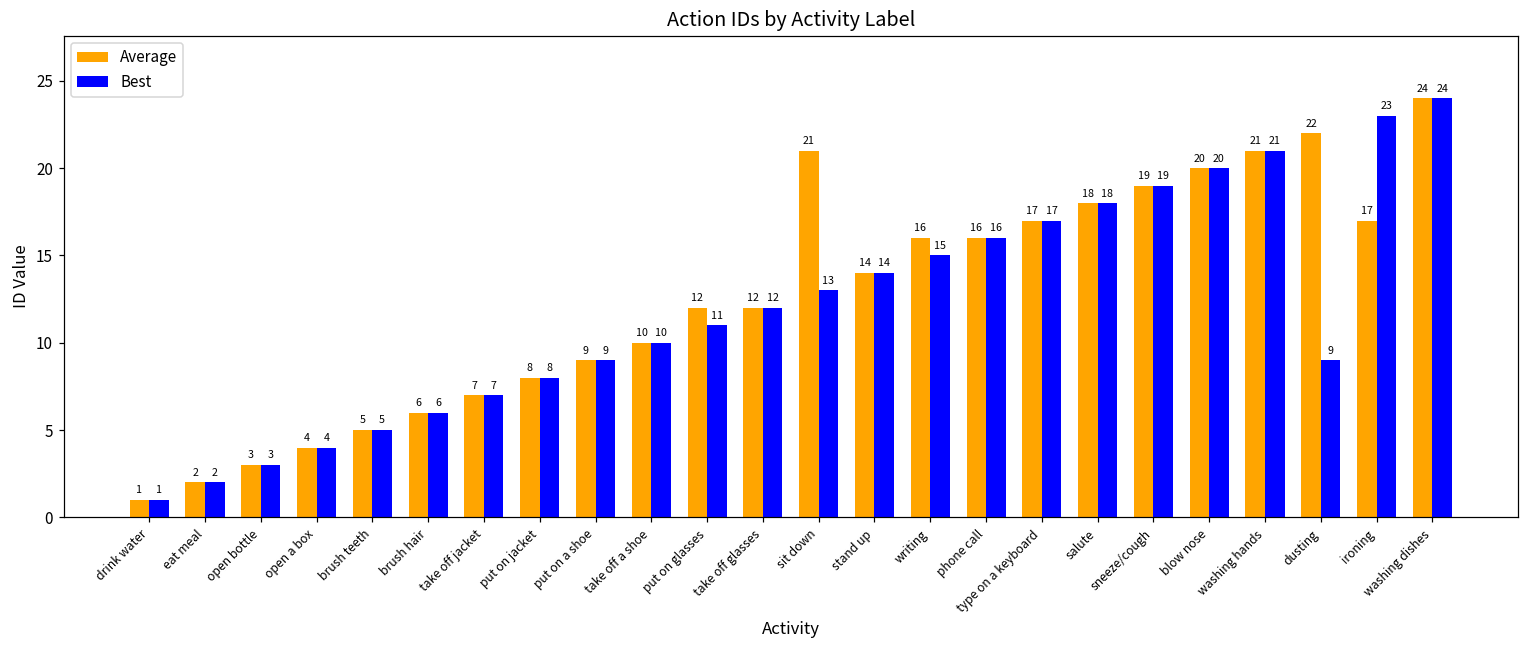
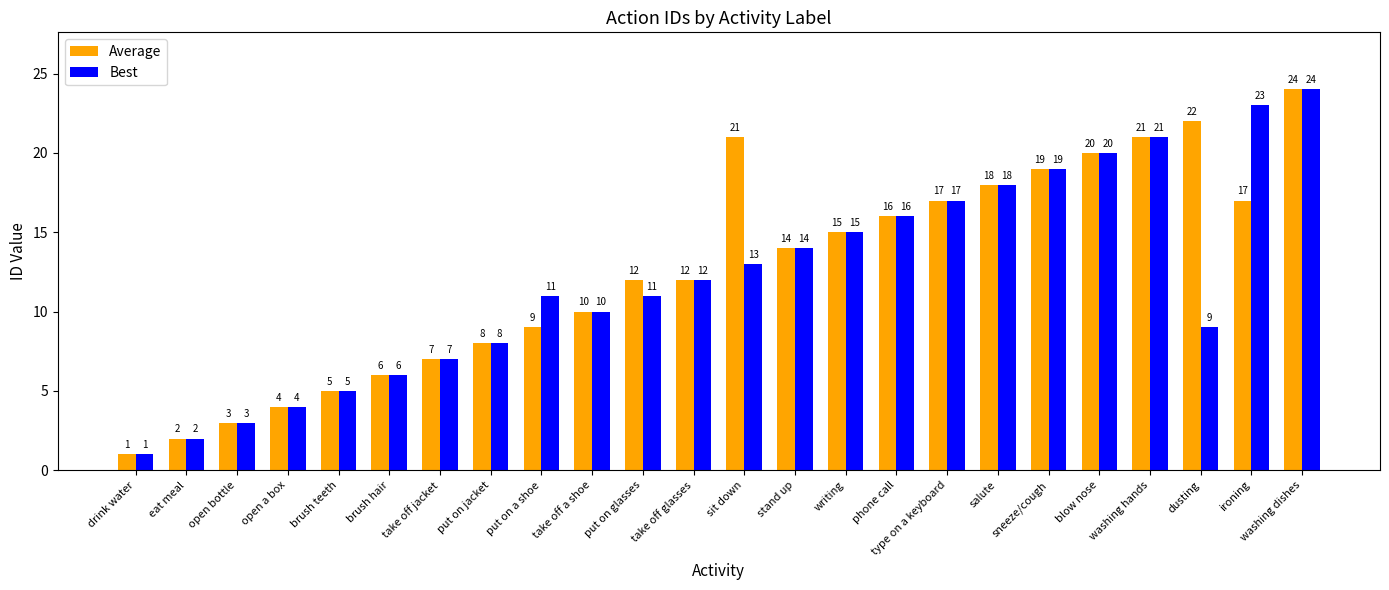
Best, put on a shoe: 9 -> 11
Average, writing: 16 -> 15
